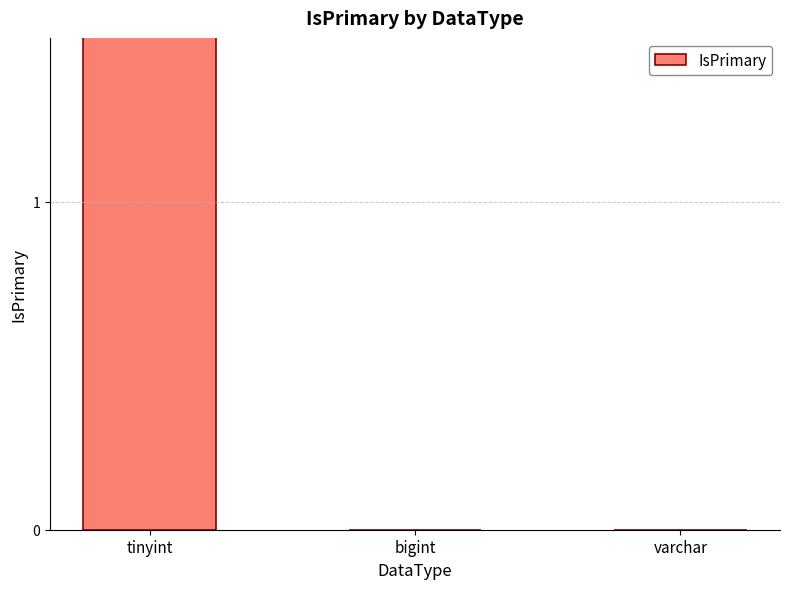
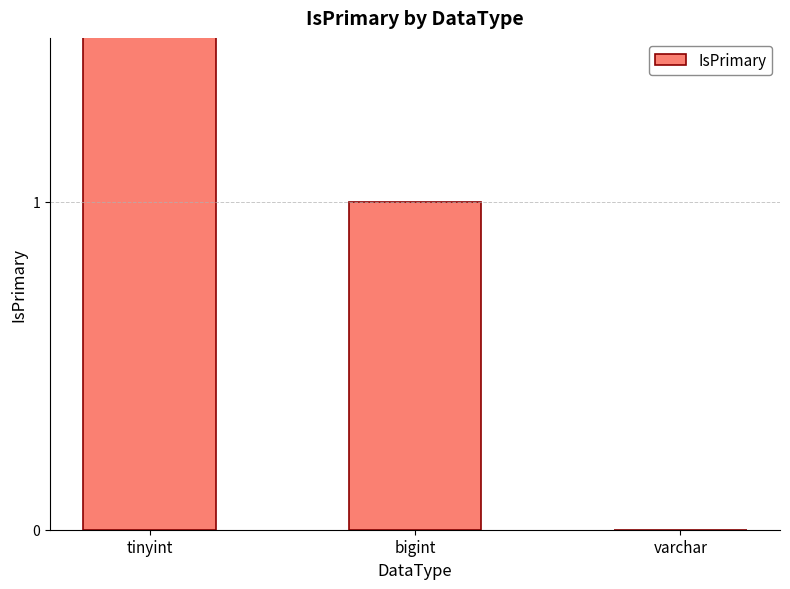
bigint: 0 -> 1
